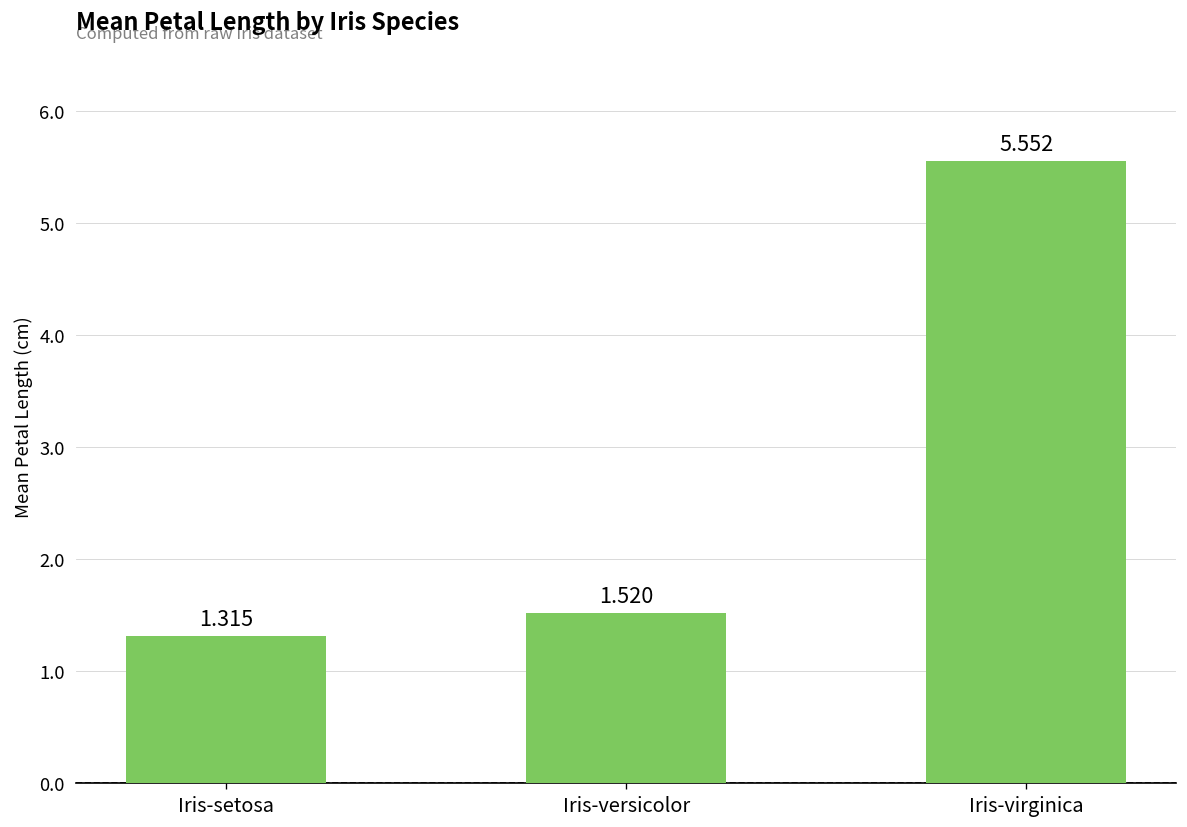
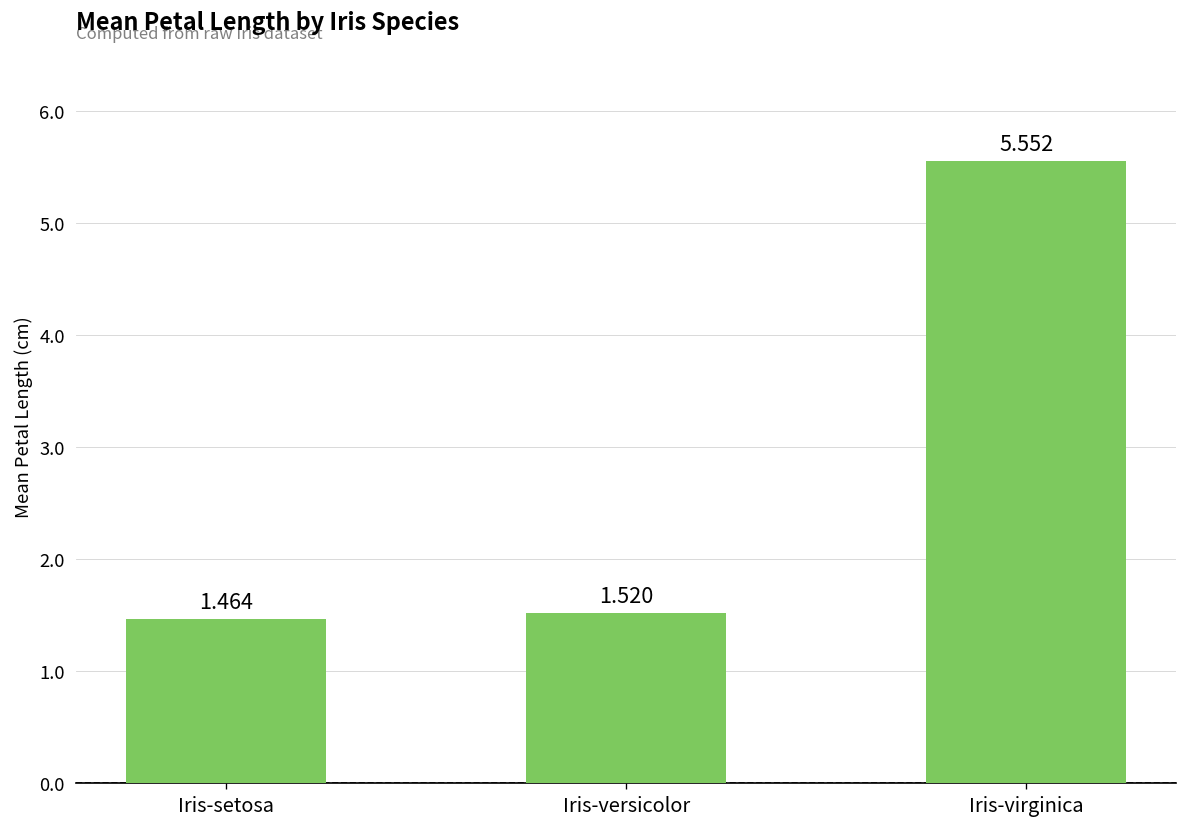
Iris-setosa: 1.315 -> 1.464
